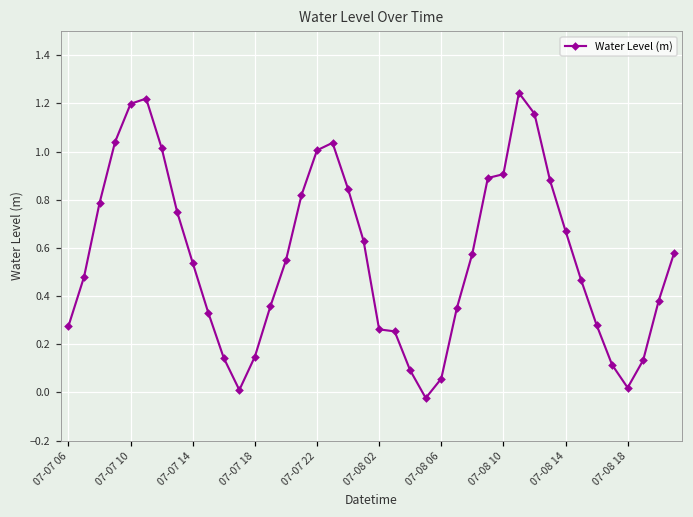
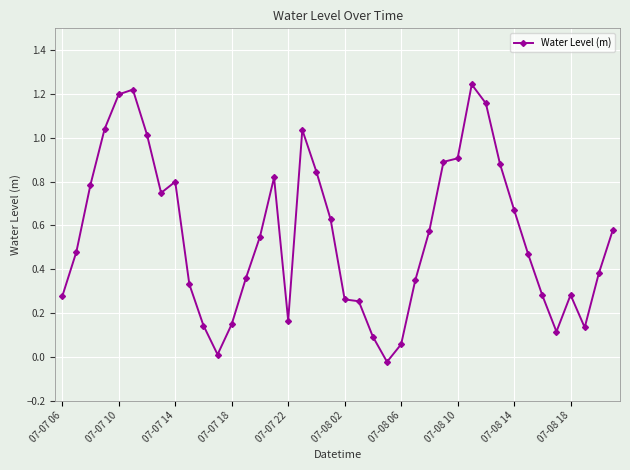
07-07 14: 0.54 -> 0.80
07-07 22: 1.01 -> 0.17
07-08 18: 0.02 -> 0.28
